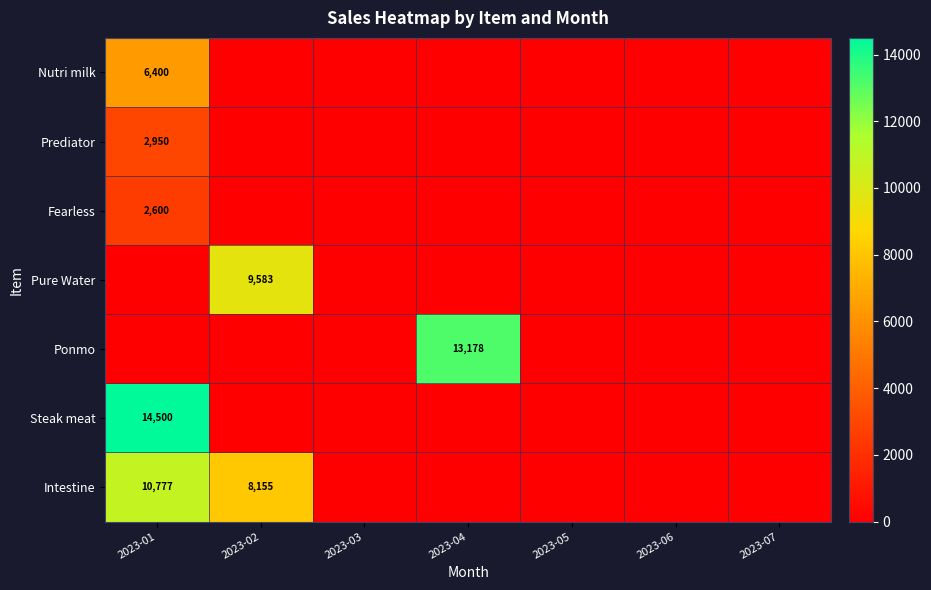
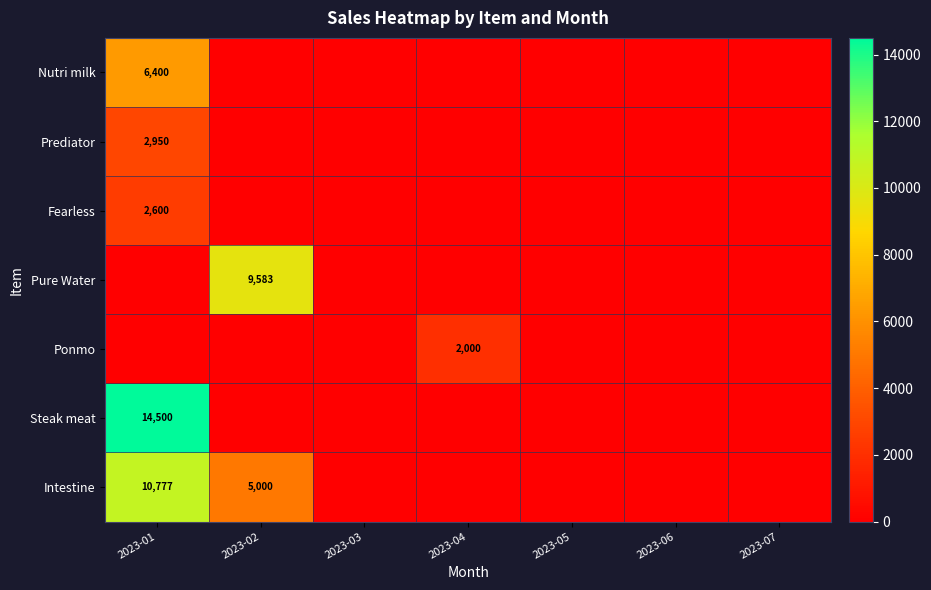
Ponmo, 2023-04: 13,178 -> 2,000
Intestine, 2023-02: 8,155 -> 5,000
